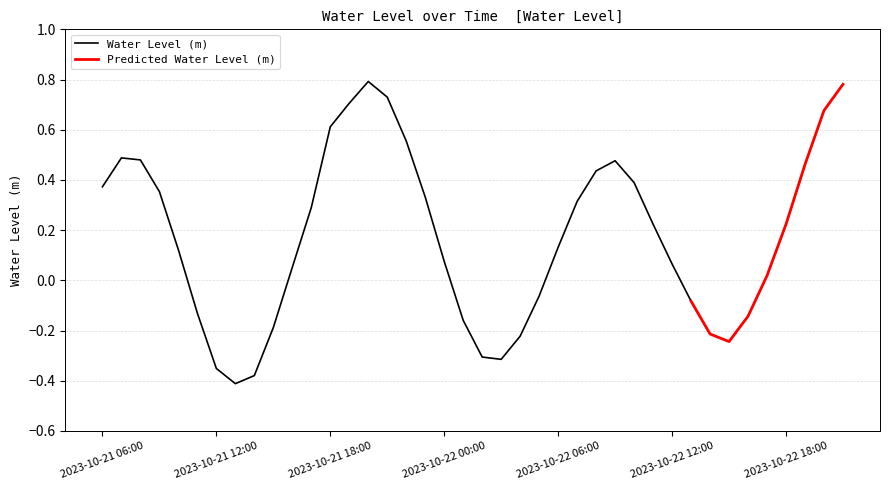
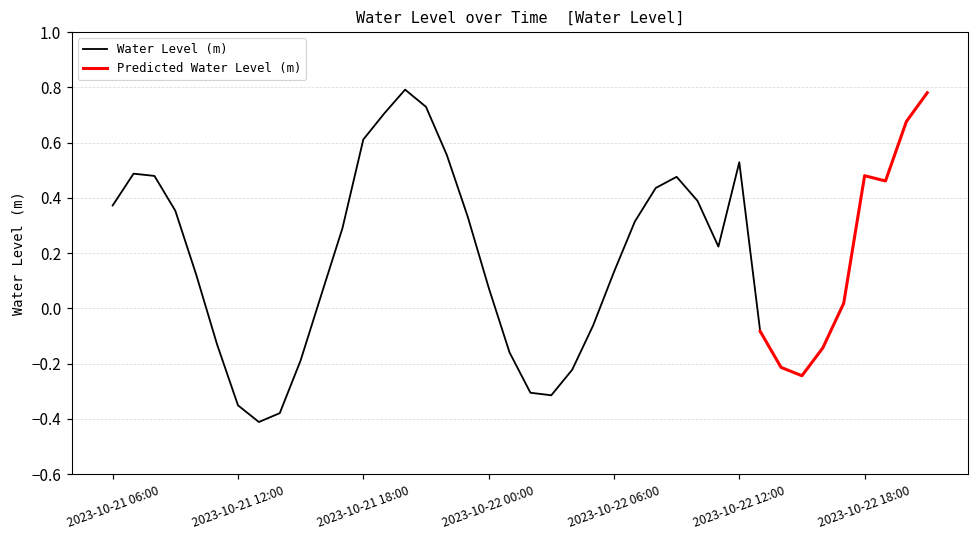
Water Level (m), 2023-10-22 12:00: 0.07 -> 0.53
Predicted Water Level (m), 2023-10-22 18:00: 0.22 -> 0.48
